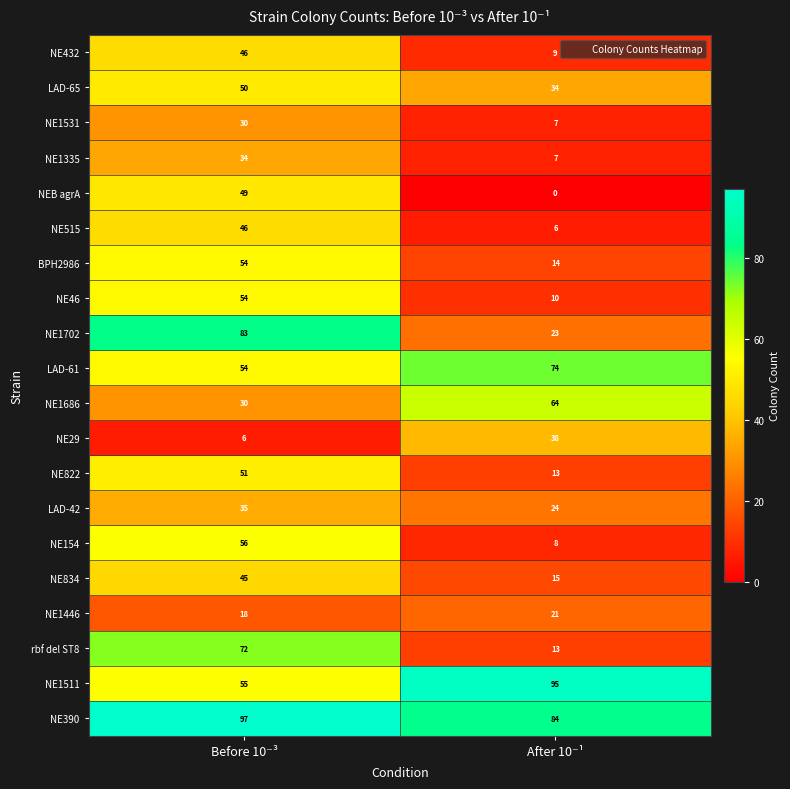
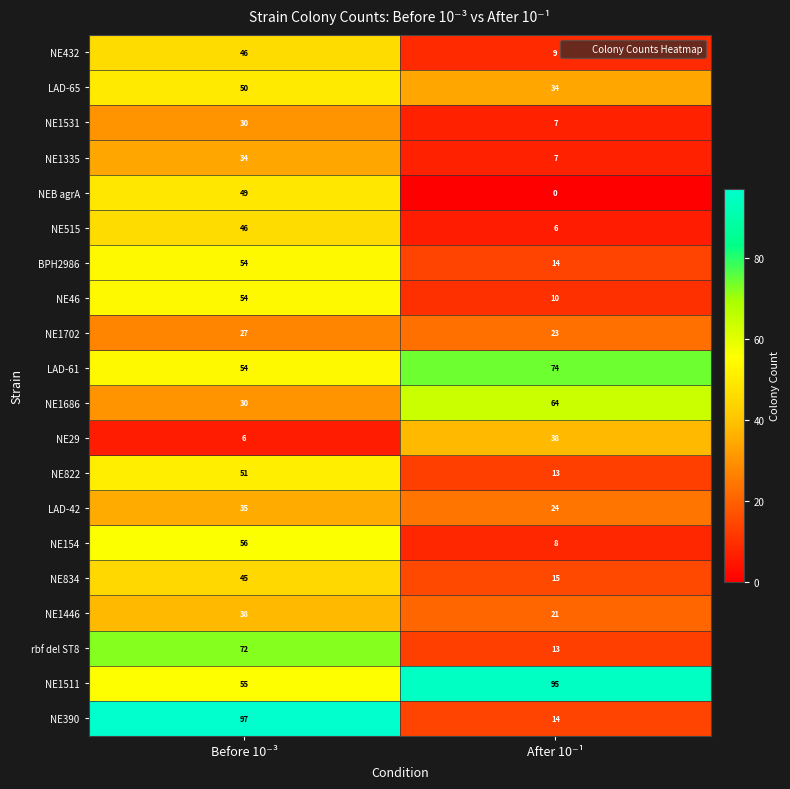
NE1702, Before 10⁻³: 83 -> 27
NE1446, Before 10⁻³: 18 -> 38
NE390, After 10⁻¹: 84 -> 14
